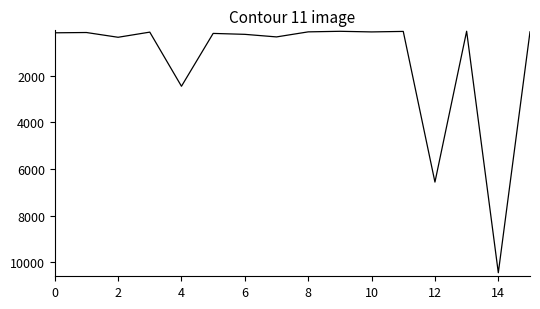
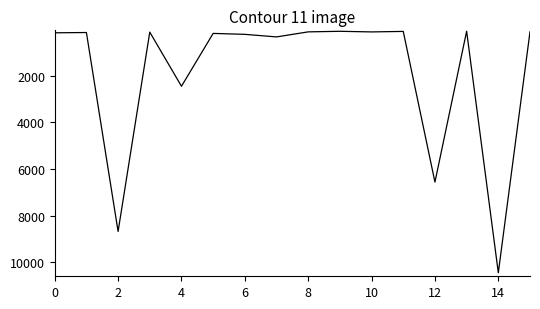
2: 300 -> 8700
